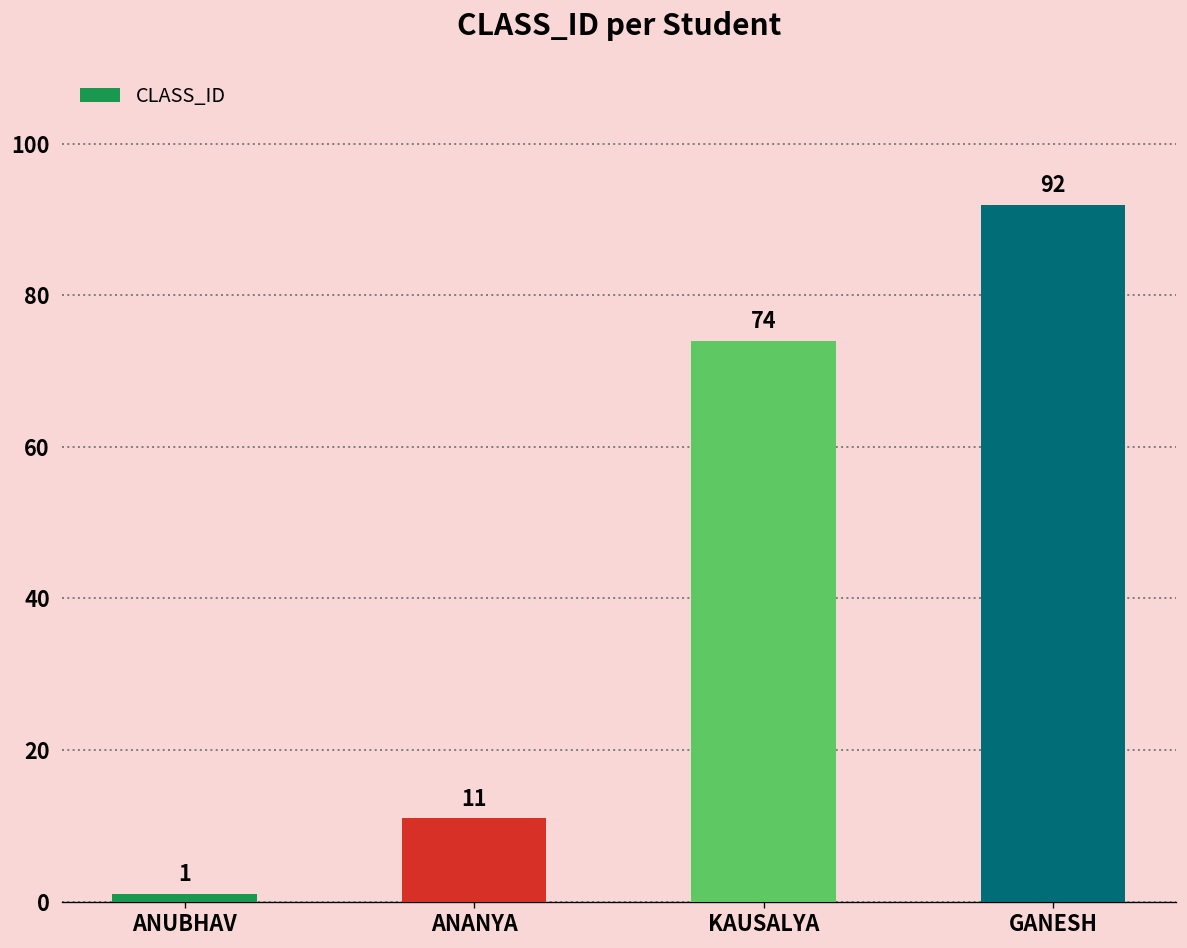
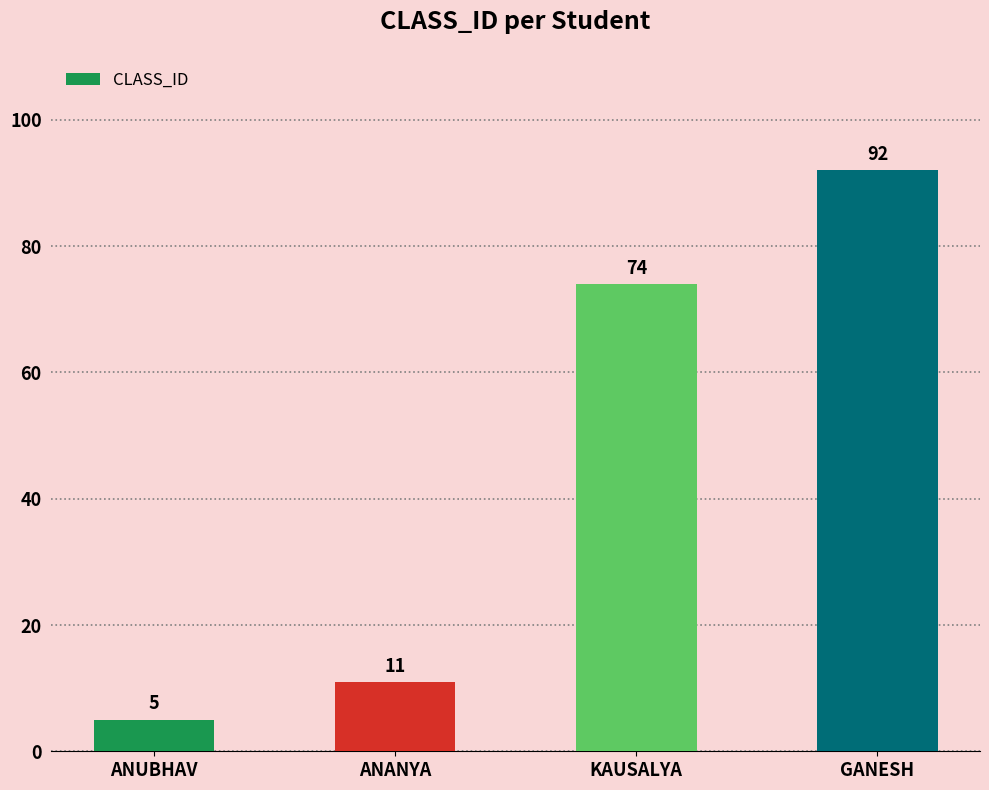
ANUBHAV: 1 -> 5
